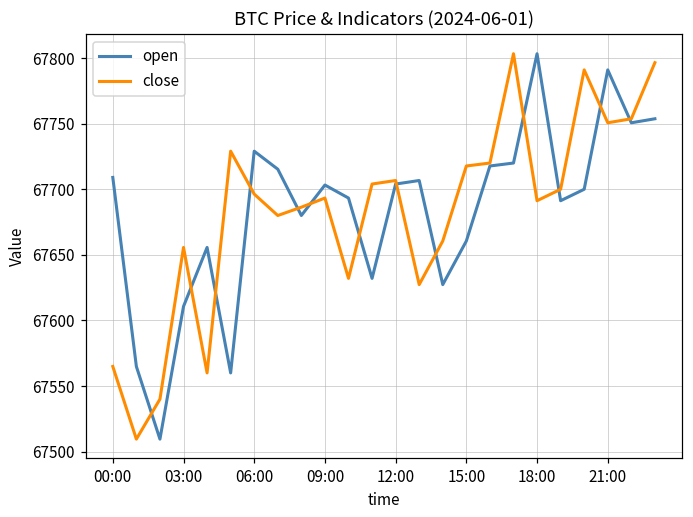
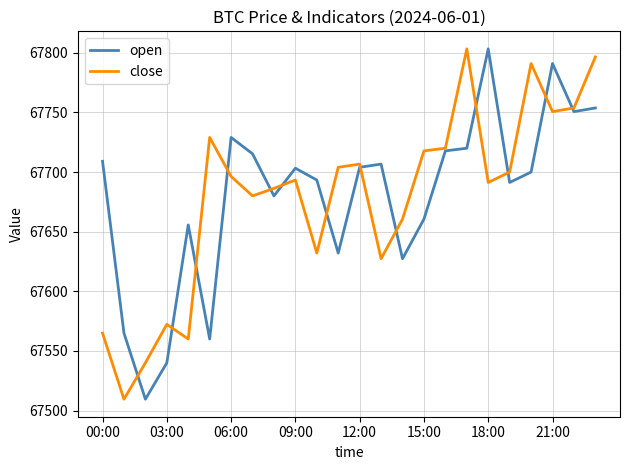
open, 03:00: 67611 -> 67540
close, 03:00: 67656 -> 67572
